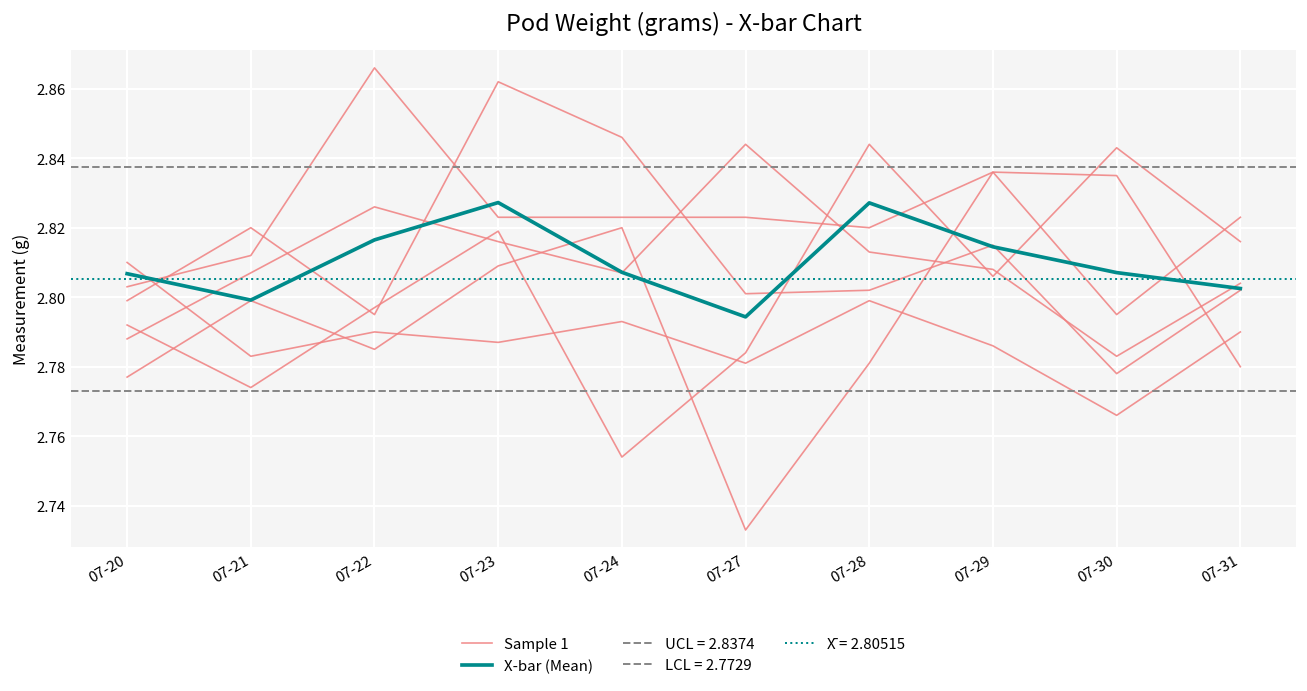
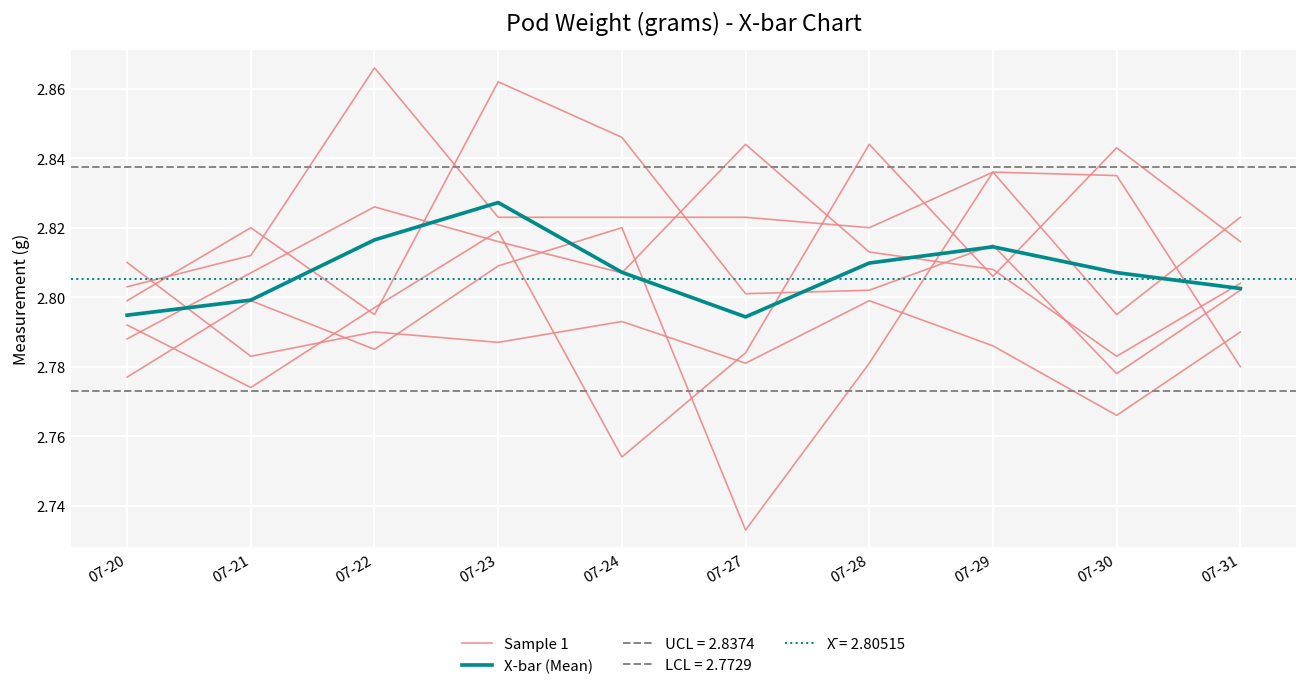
X-bar (Mean), 07-20: 2.807 -> 2.795
X-bar (Mean), 07-28: 2.827 -> 2.810
